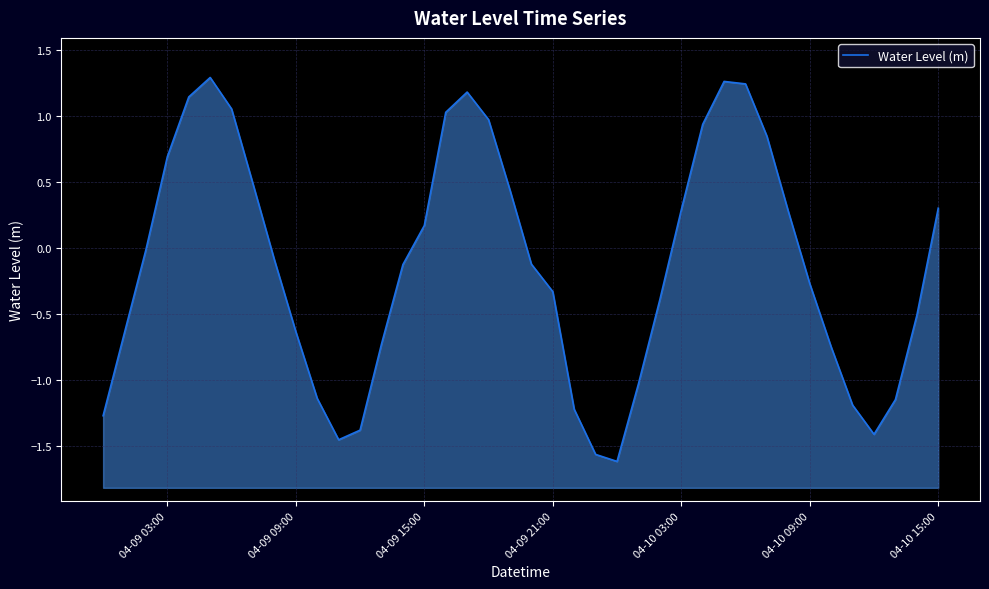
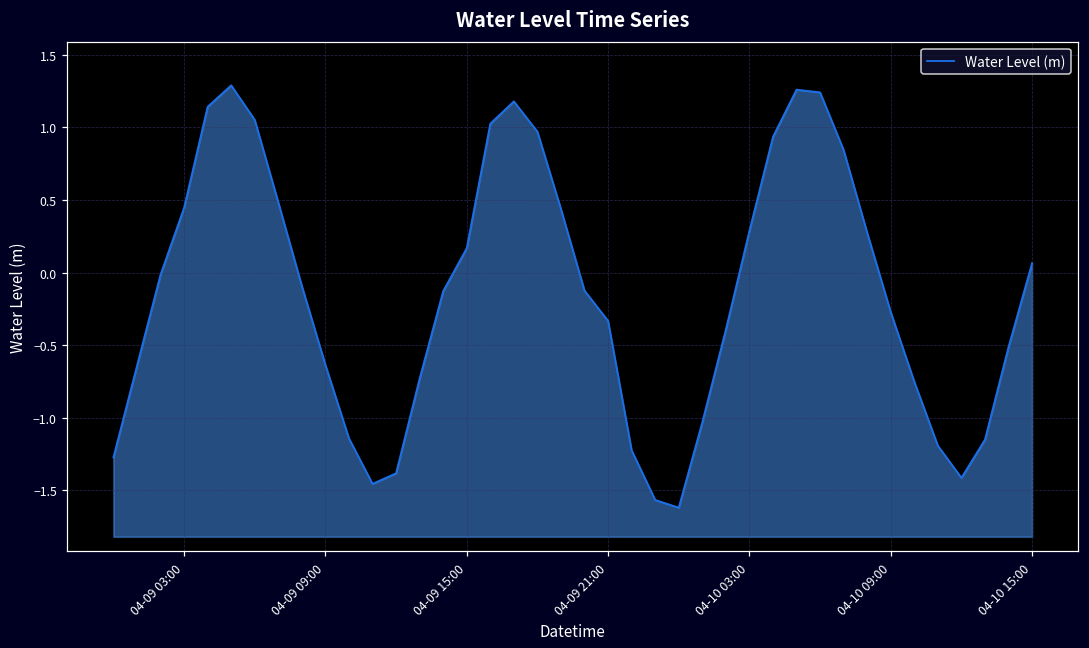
04-09 03:00: 0.69 -> 0.45
04-10 15:00: 0.30 -> 0.06
